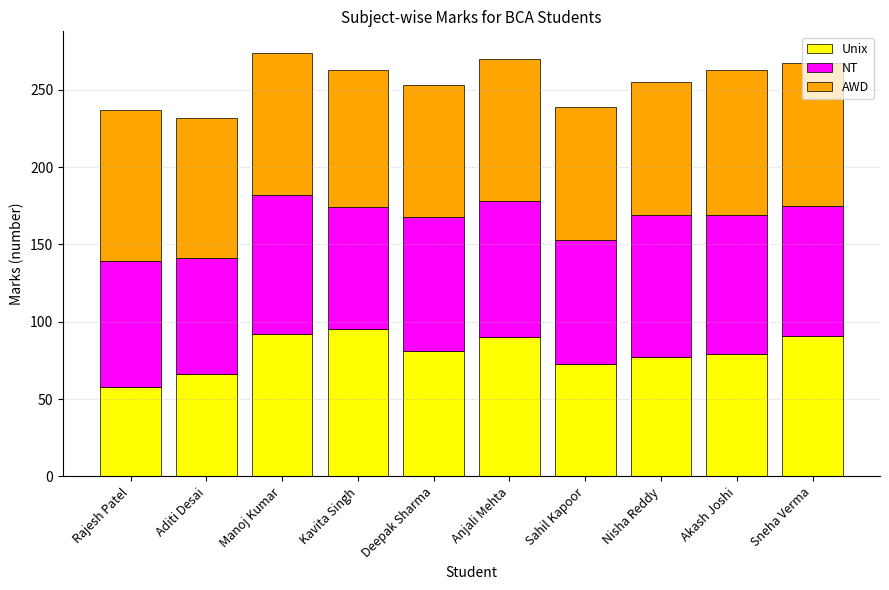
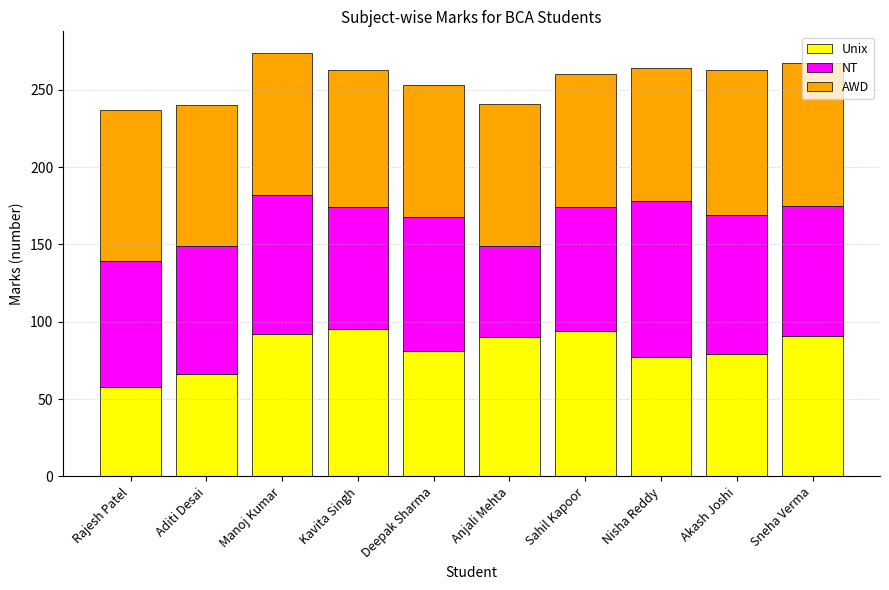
NT, Aditi Desai: 75 -> 83
NT, Anjali Mehta: 88 -> 59
Unix, Sahil Kapoor: 73 -> 94
NT, Nisha Reddy: 92 -> 101
